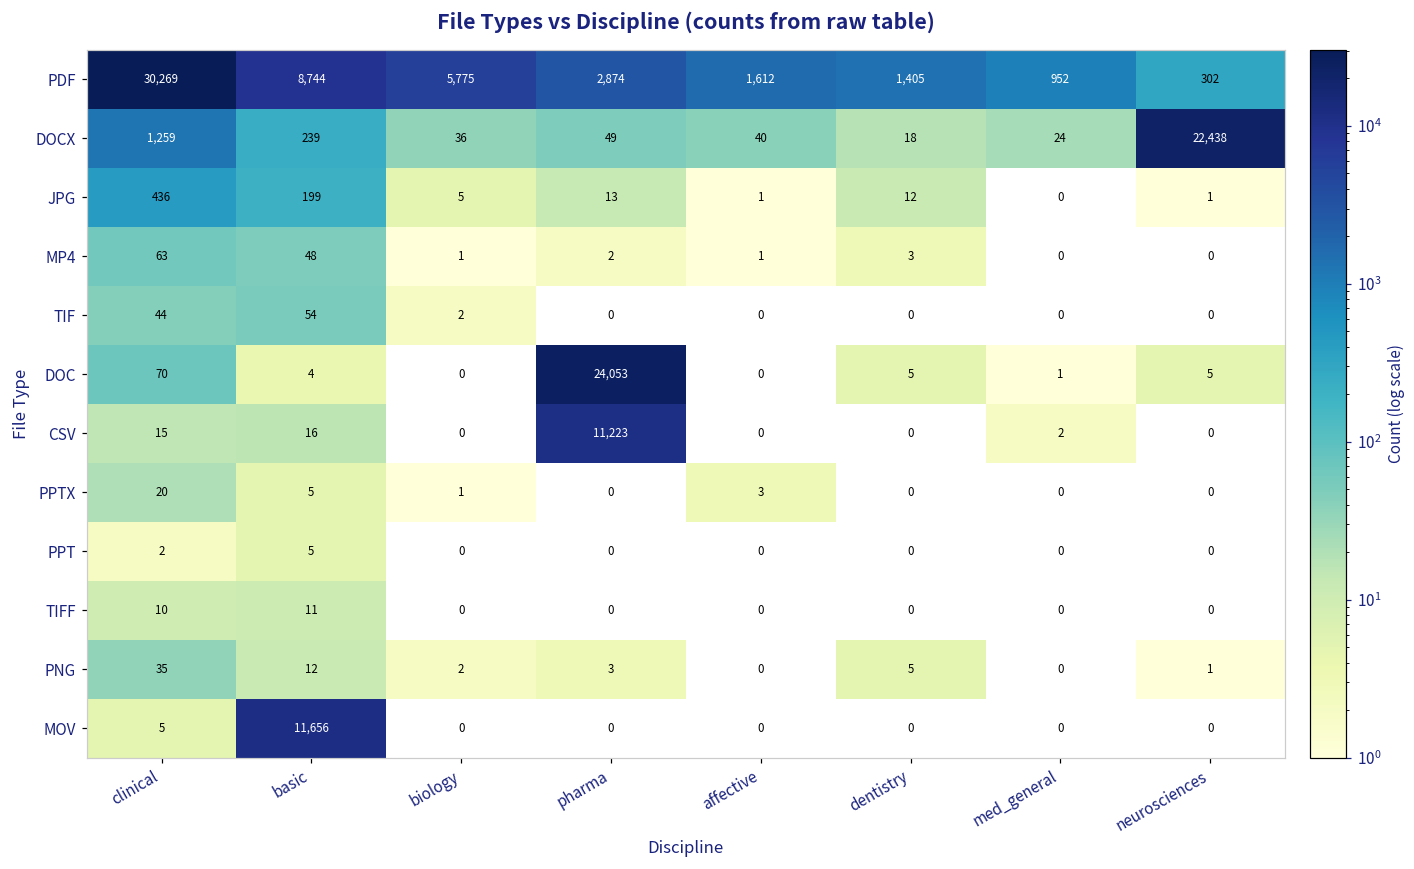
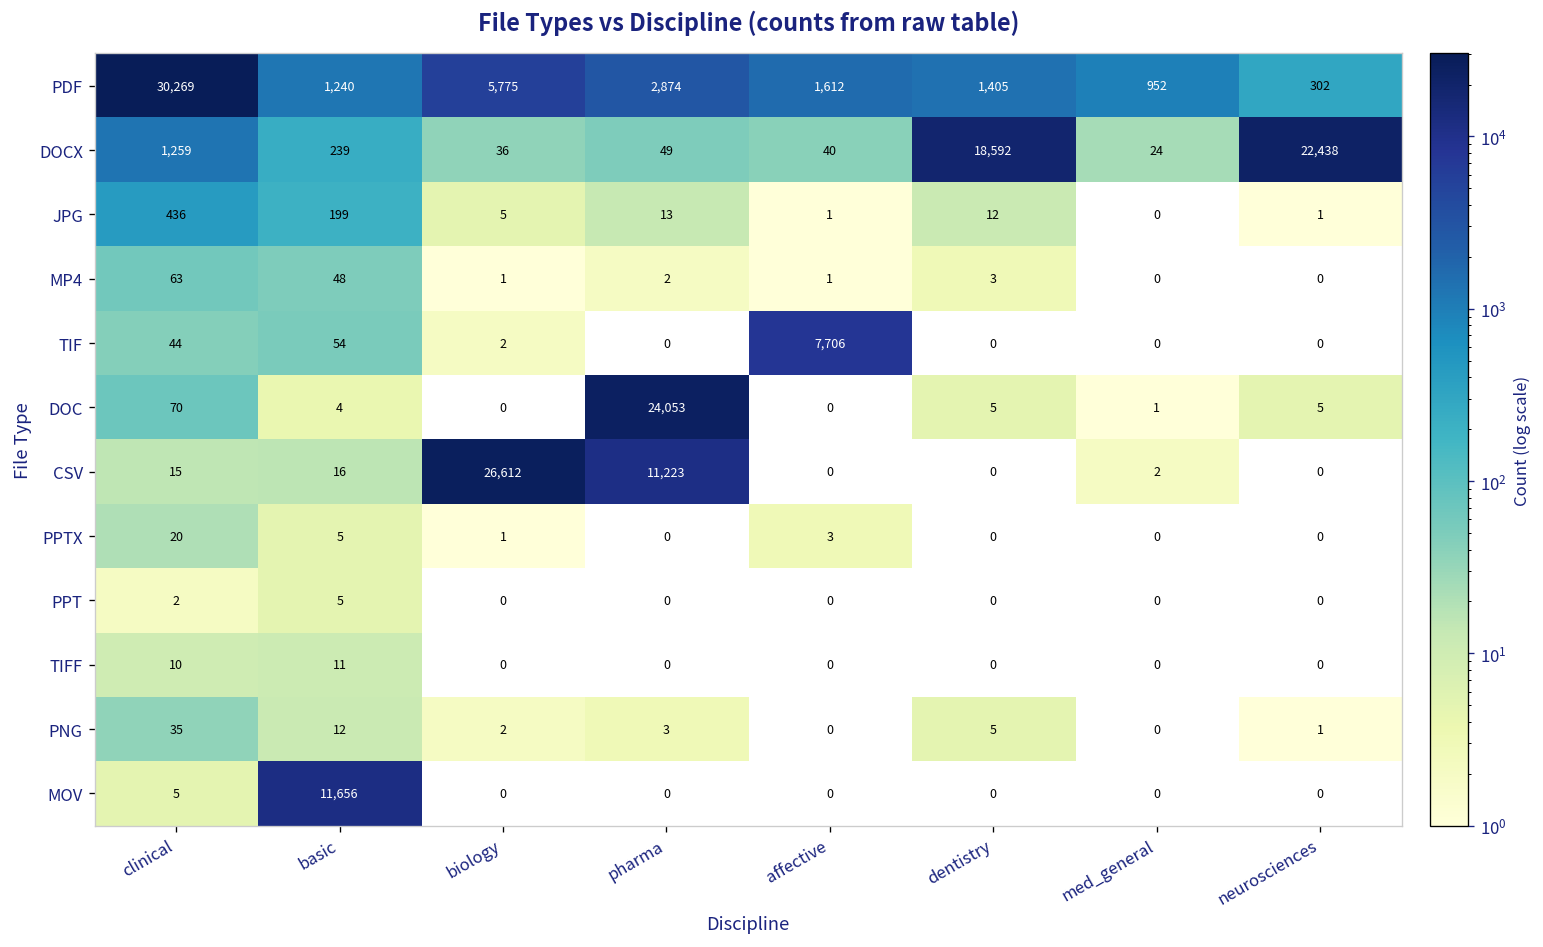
PDF, basic: 8,744 -> 1,240
DOCX, dentistry: 18 -> 18,592
TIF, affective: 0 -> 7,706
CSV, biology: 0 -> 26,612
